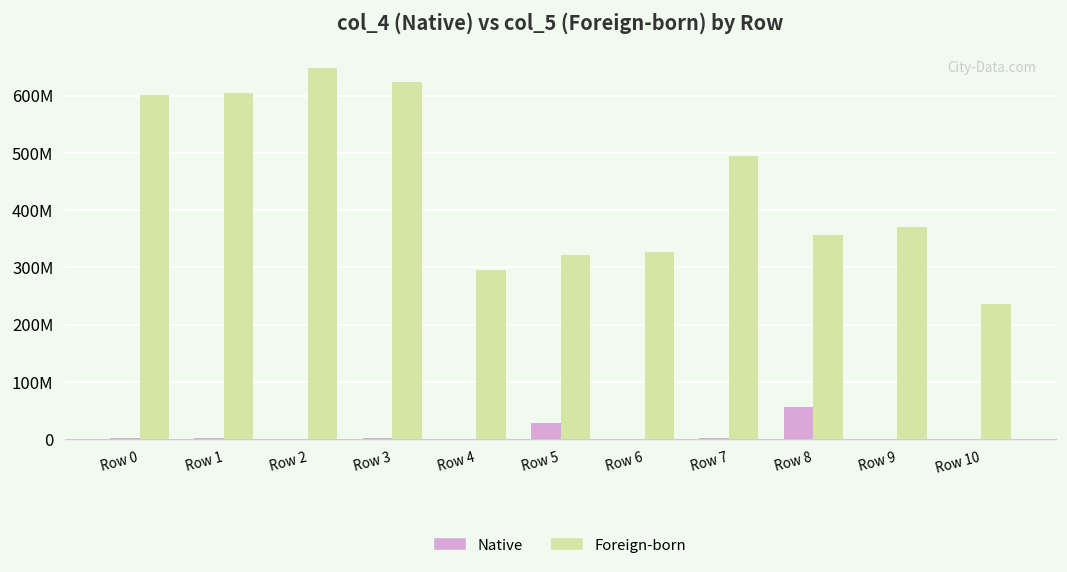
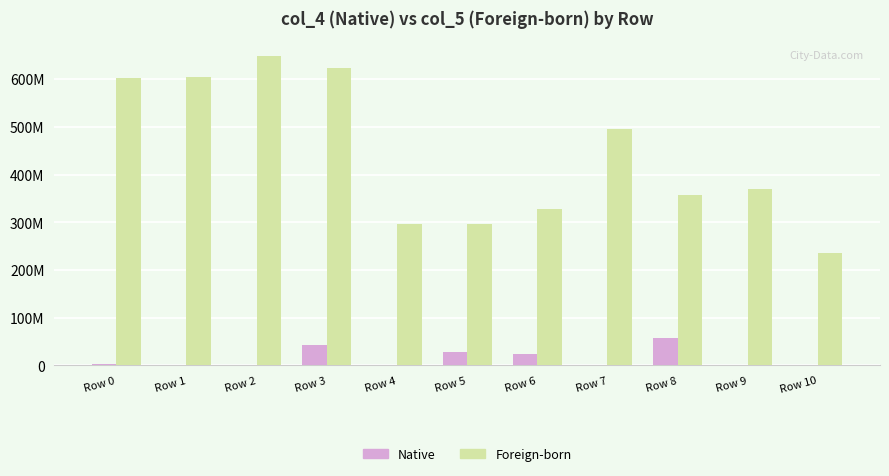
Native, Row 3: 0 -> 40000000
Foreign-born, Row 5: 320000000 -> 300000000
Native, Row 6: 0 -> 20000000
